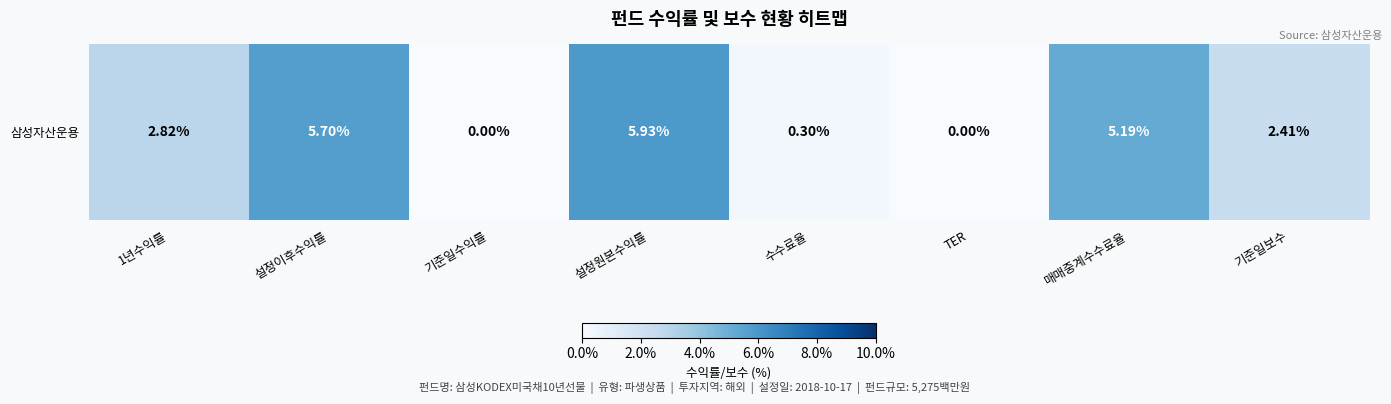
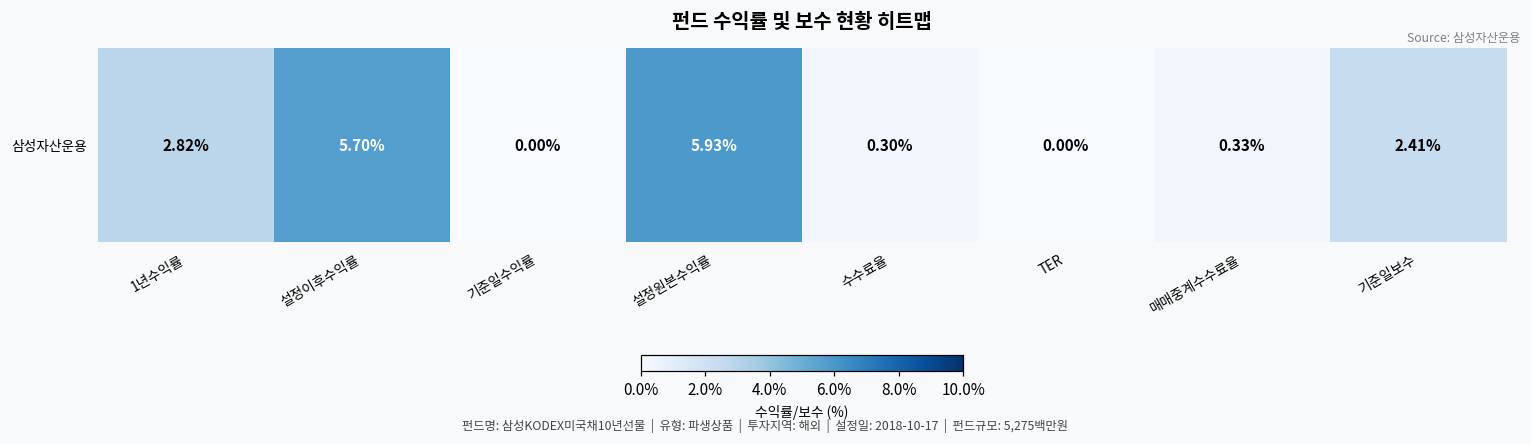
삼성자산운용, 매매중계수수료율: 5.19% -> 0.33%
